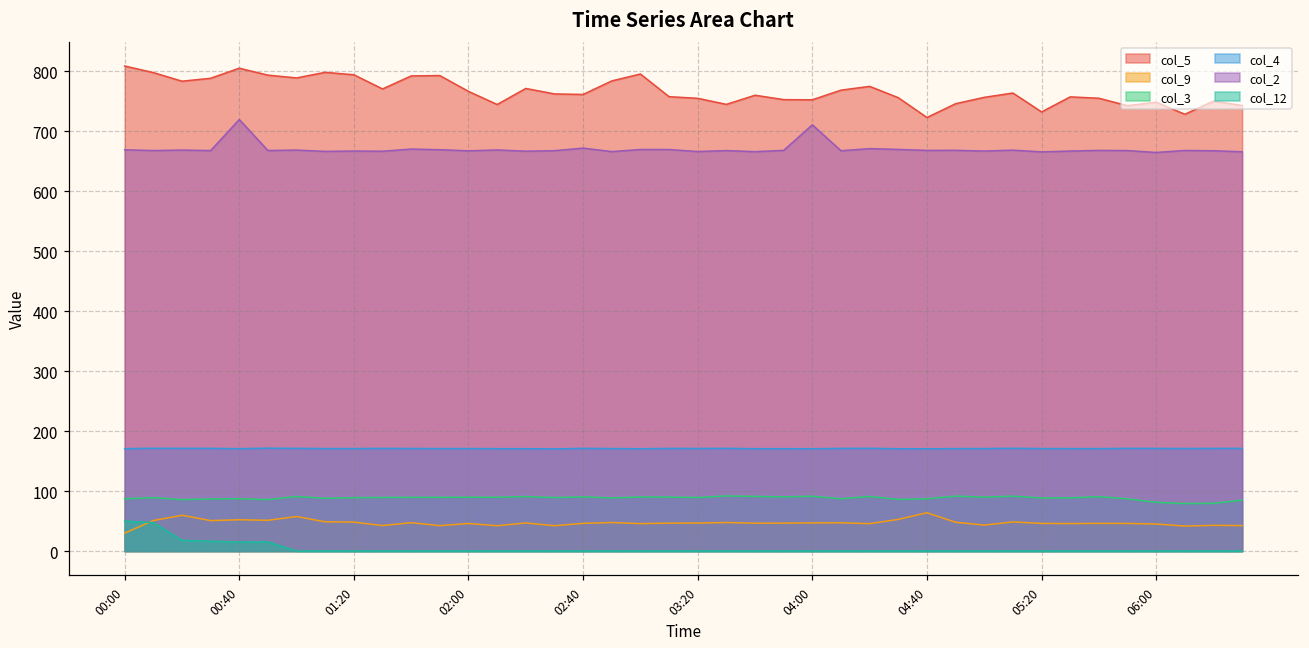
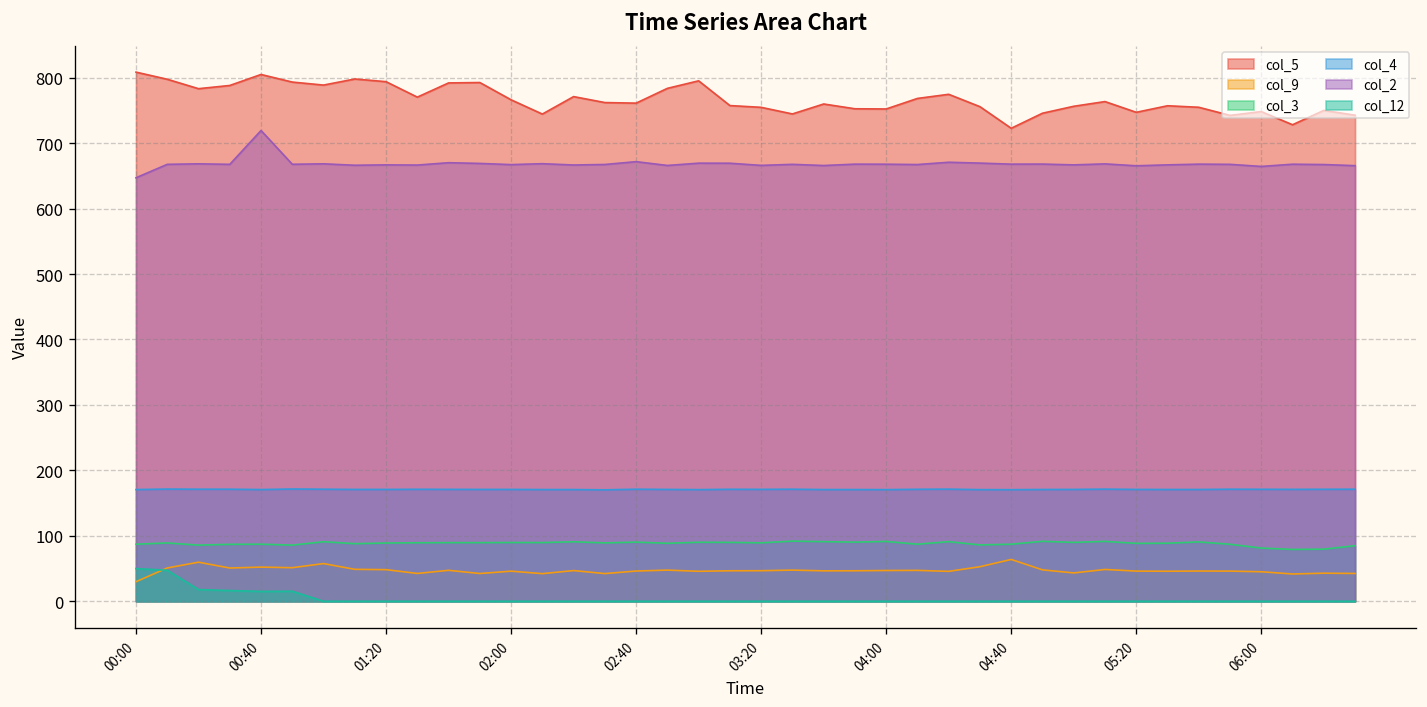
col_2, 00:00: 670 -> 650
col_2, 04:00: 710 -> 670
col_5, 05:20: 730 -> 750
